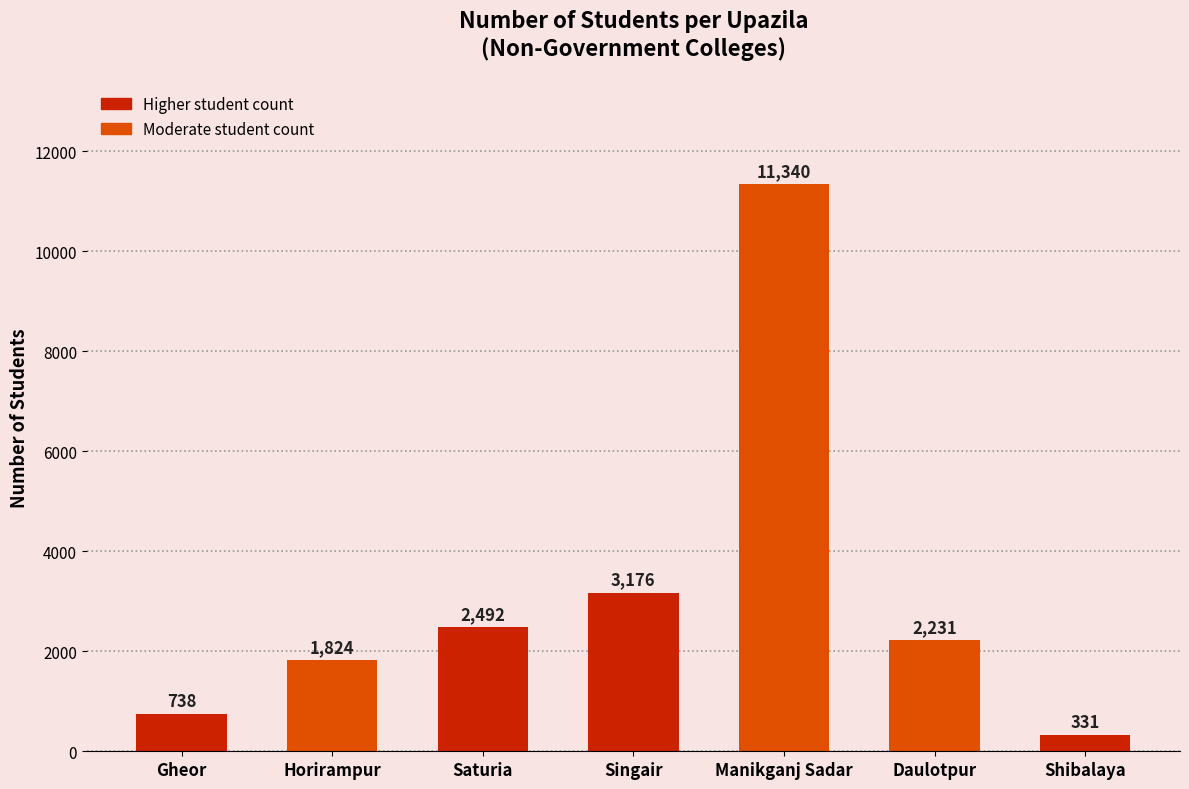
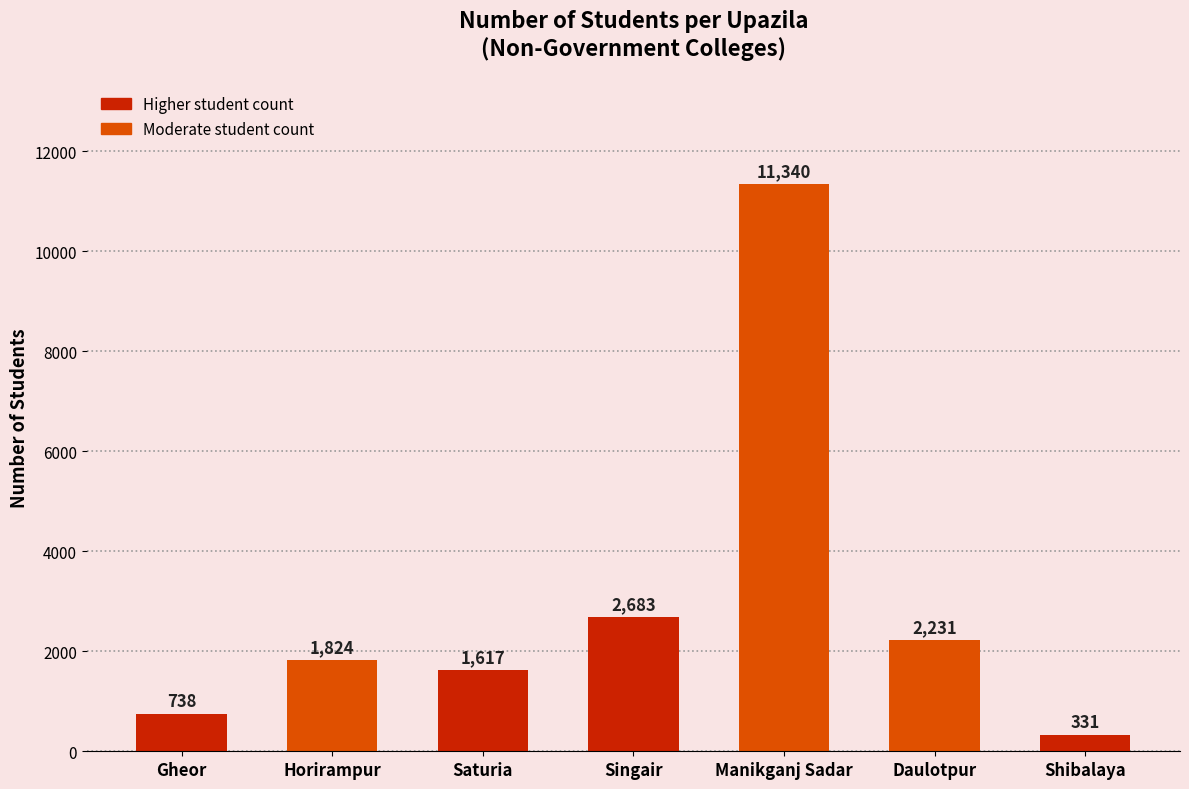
Saturia: 2,492 -> 1,617
Singair: 3,176 -> 2,683
